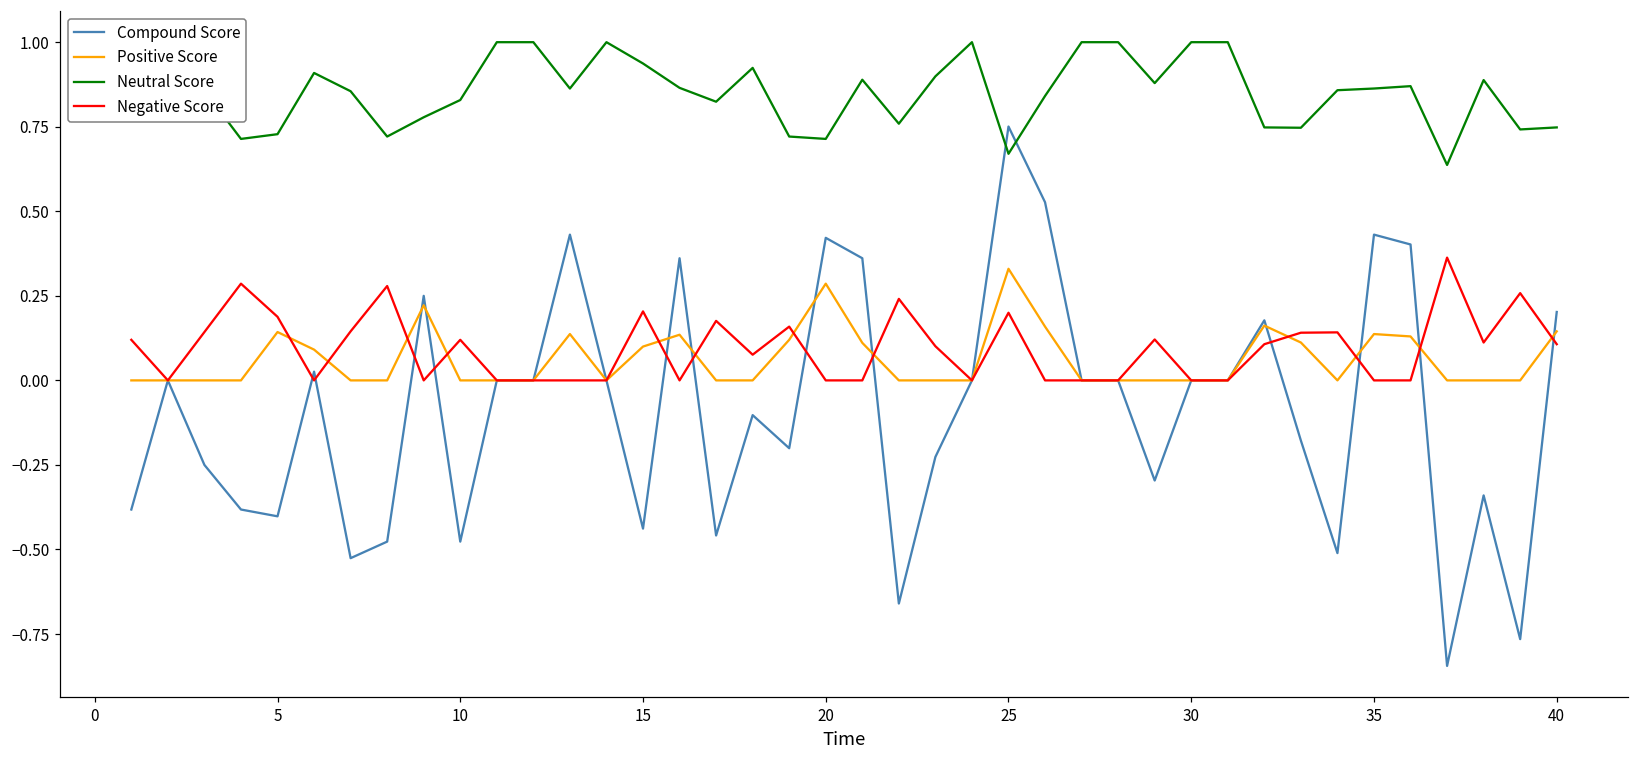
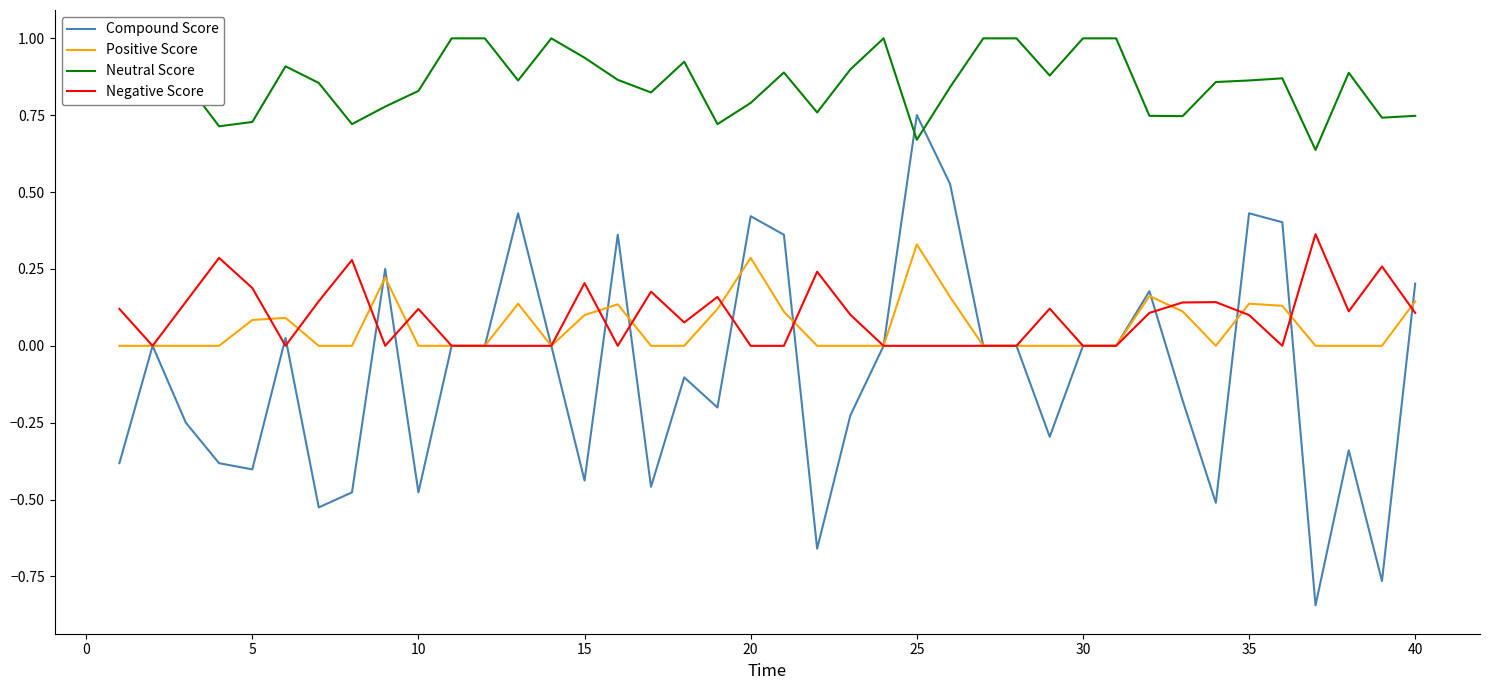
Positive Score, 5: 0.14 -> 0.08
Neutral Score, 20: 0.71 -> 0.79
Negative Score, 25: 0.2 -> 0.0
Negative Score, 35: 0.0 -> 0.1
